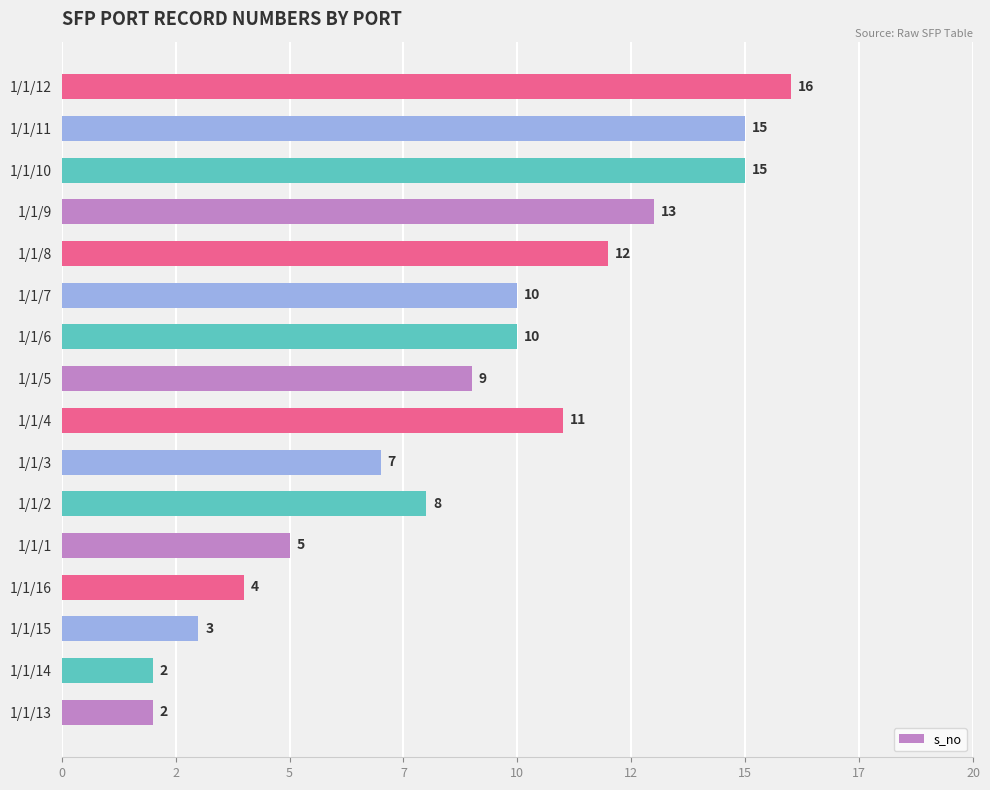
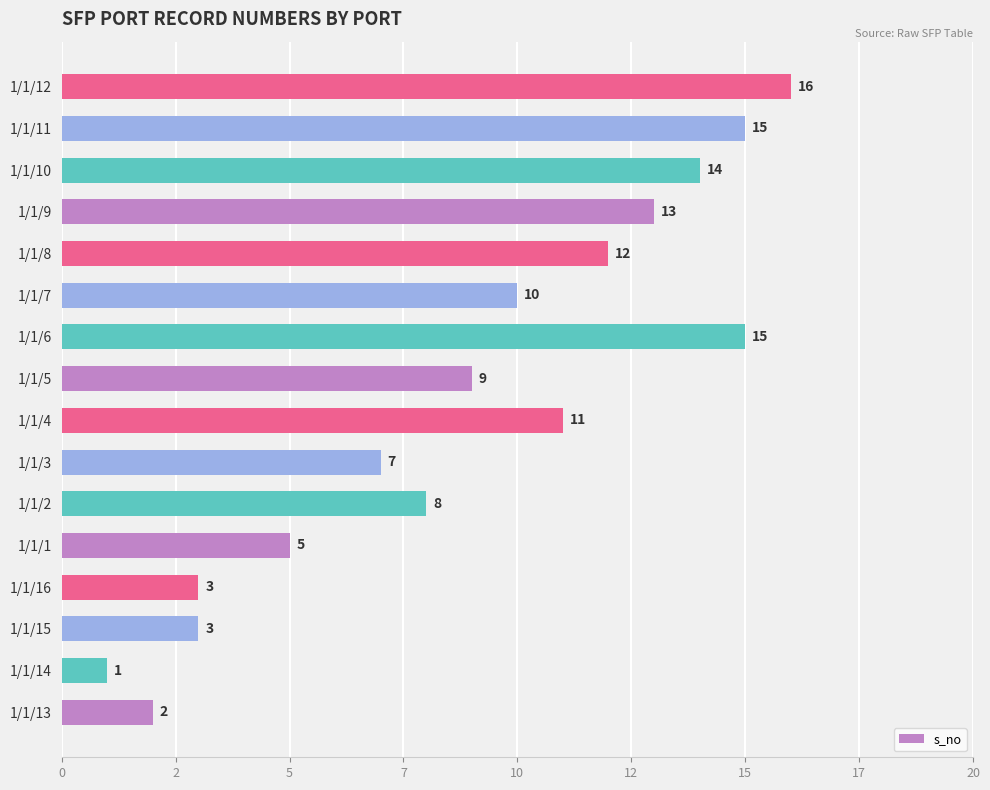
1/1/10: 15 -> 14
1/1/6: 10 -> 15
1/1/16: 4 -> 3
1/1/14: 2 -> 1
